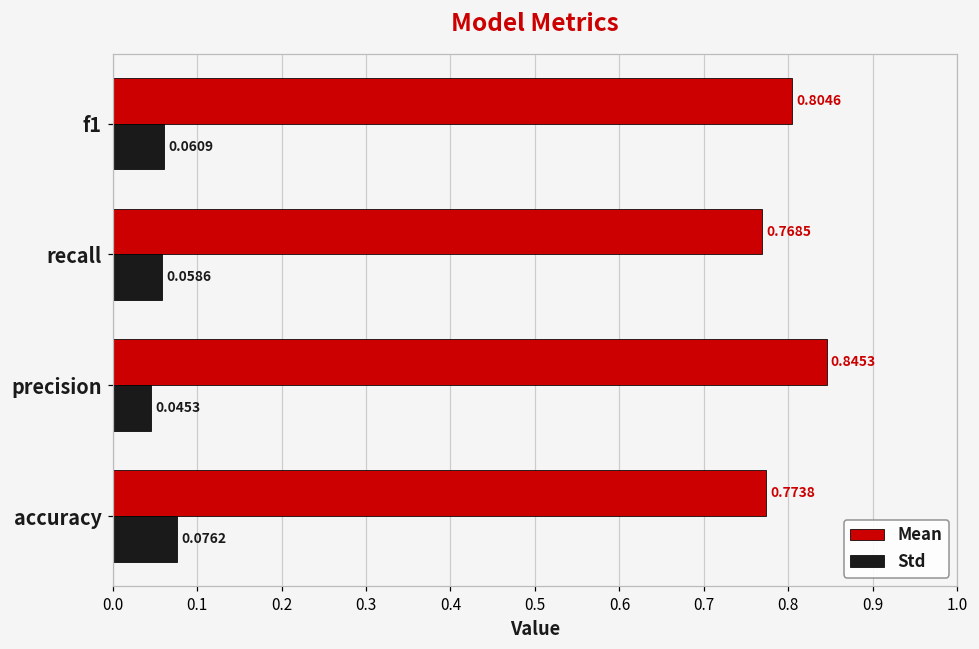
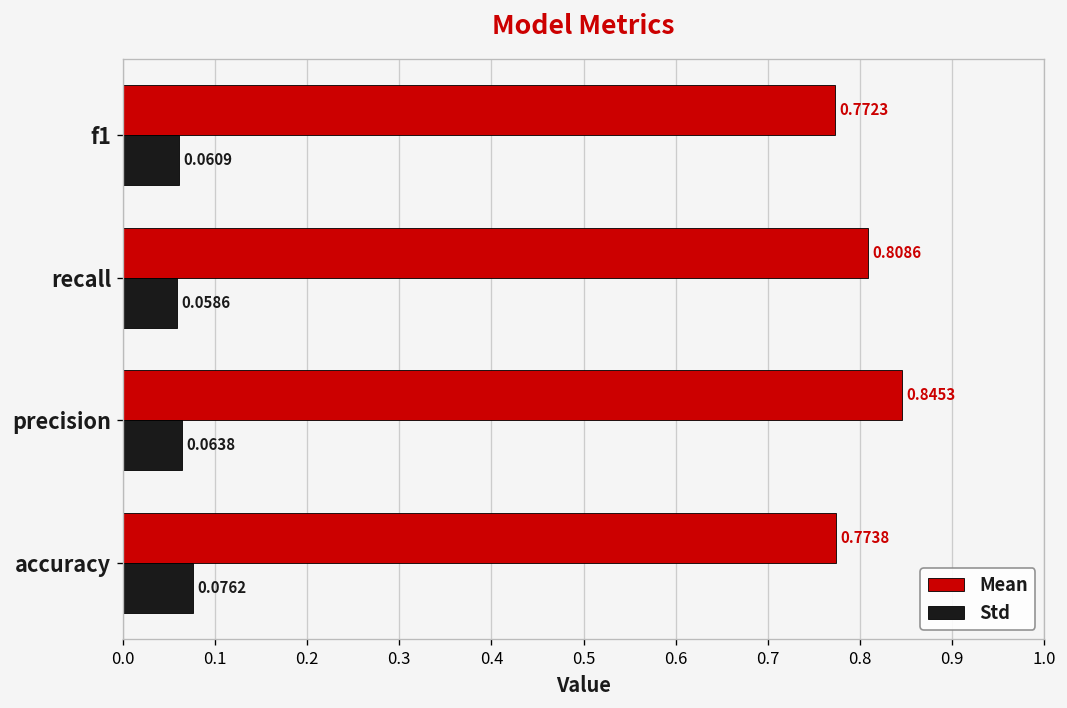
Mean, f1: 0.8046 -> 0.7723
Mean, recall: 0.7685 -> 0.8086
Std, precision: 0.0453 -> 0.0638
